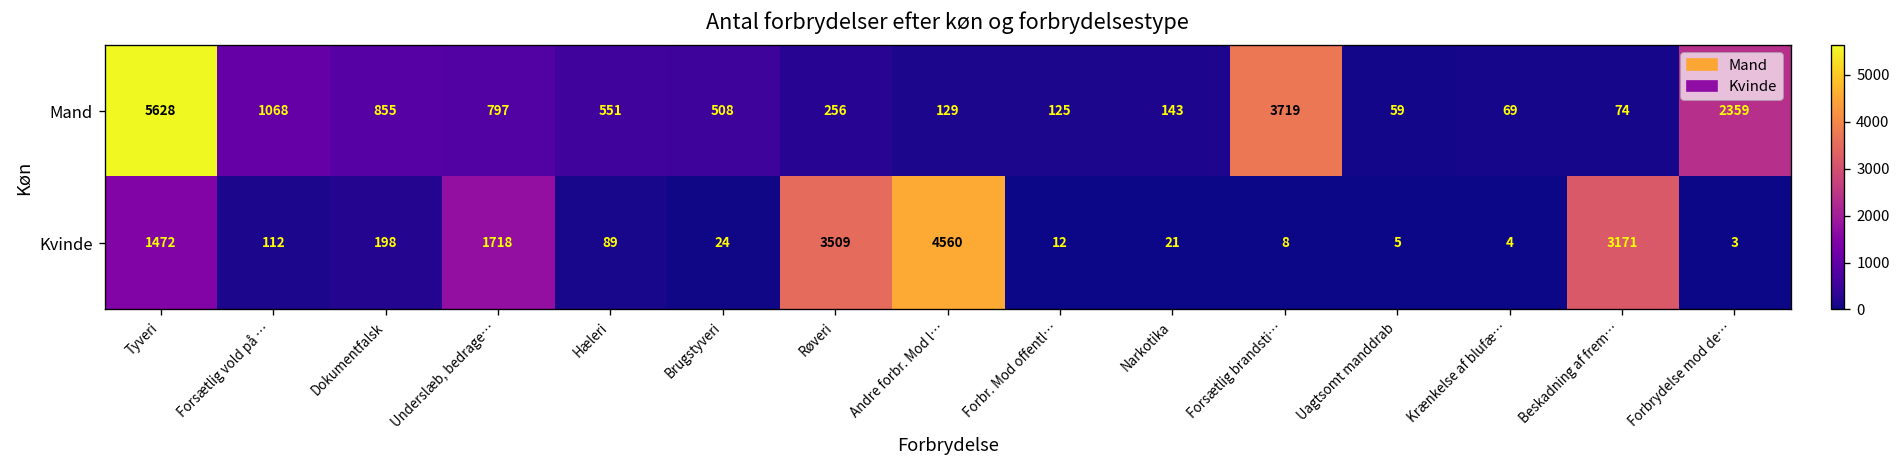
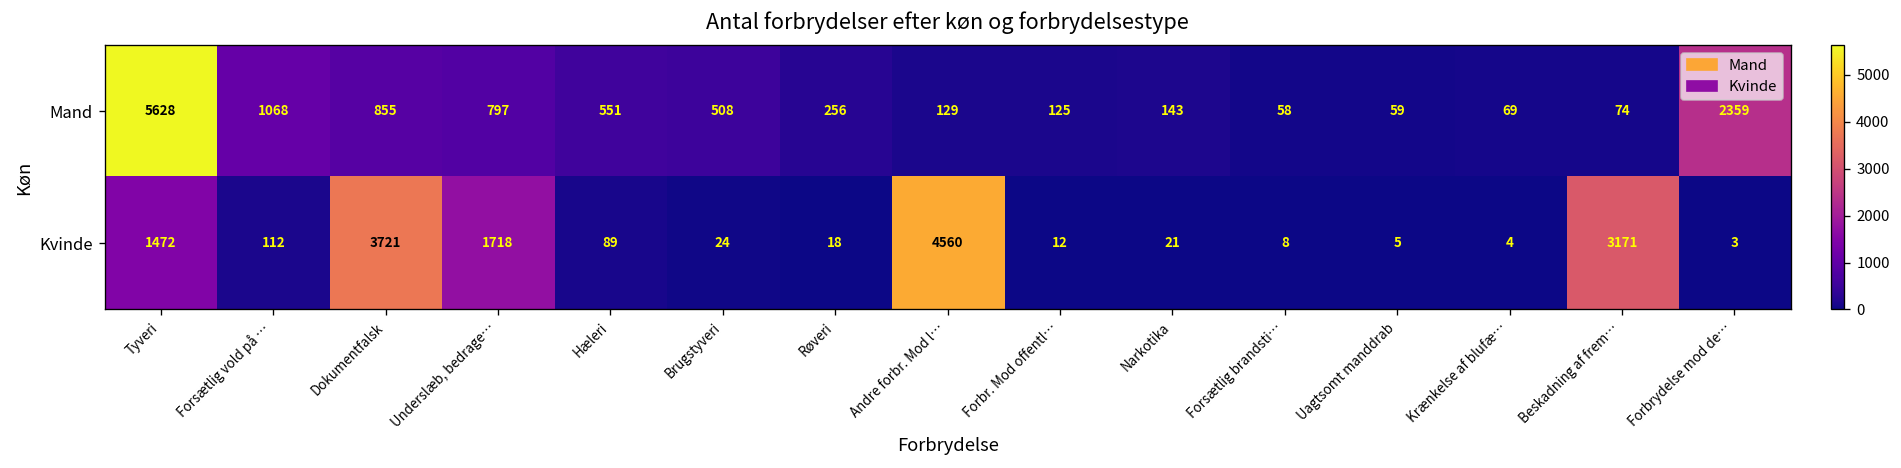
Mand, Forsætlig brandsti…: 3719 -> 58
Kvinde, Dokumentfalsk: 198 -> 3721
Kvinde, Røveri: 3509 -> 18
